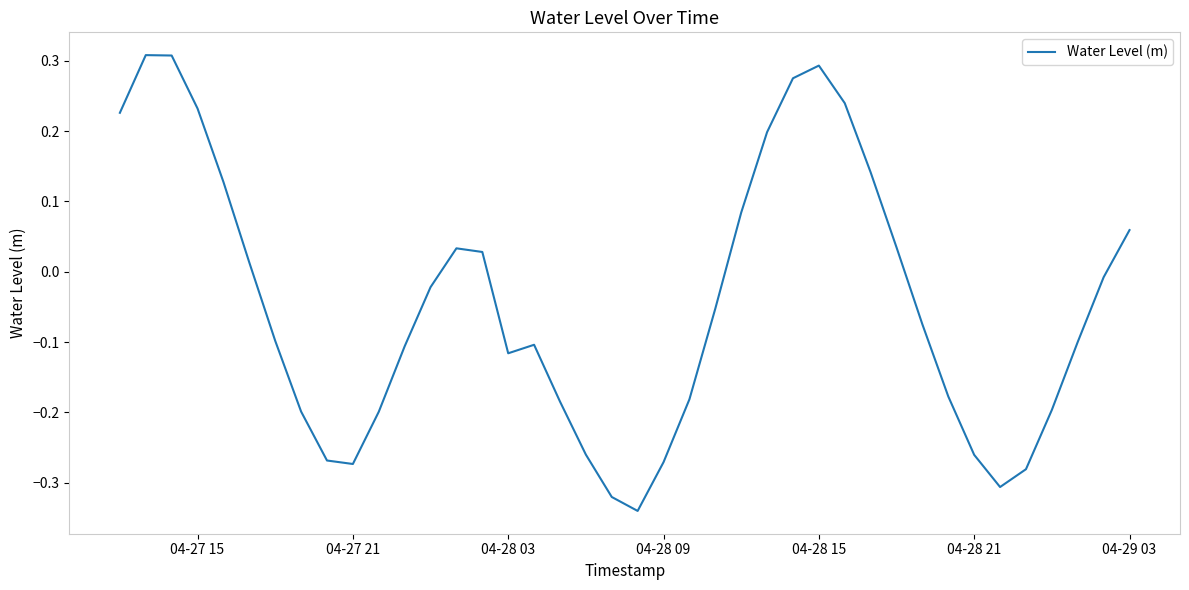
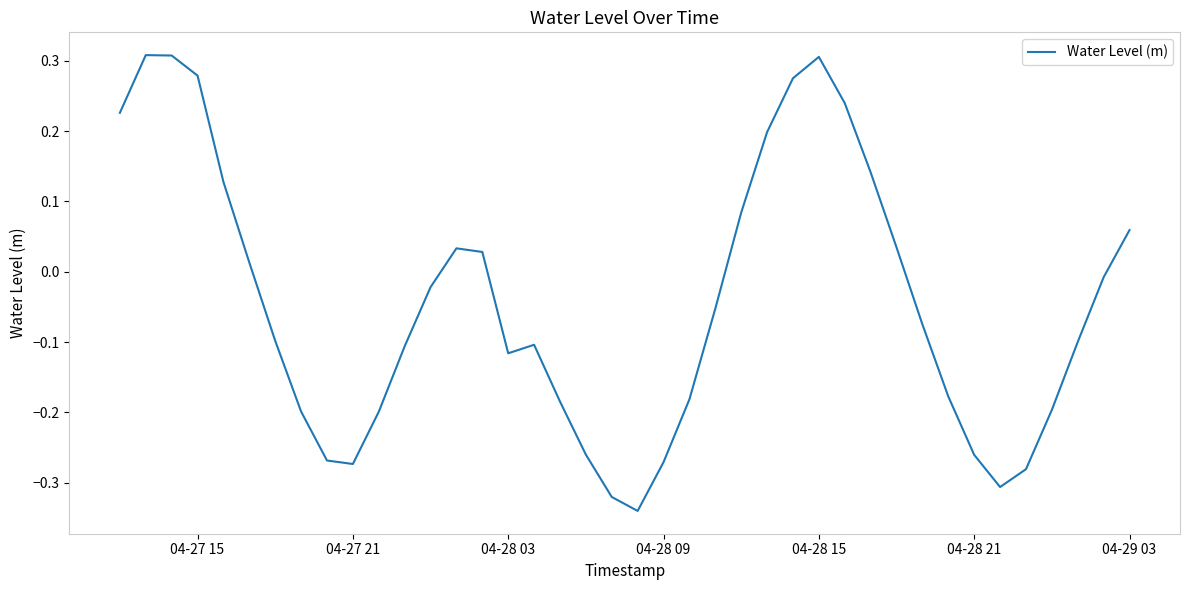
04-27 15: 0.23 -> 0.28
04-28 15: 0.29 -> 0.31
